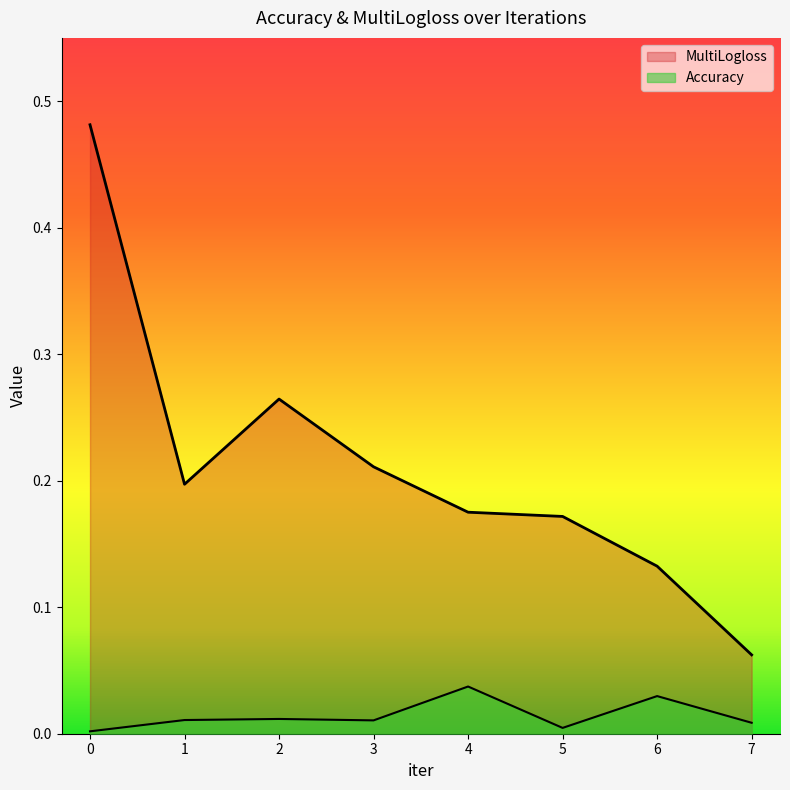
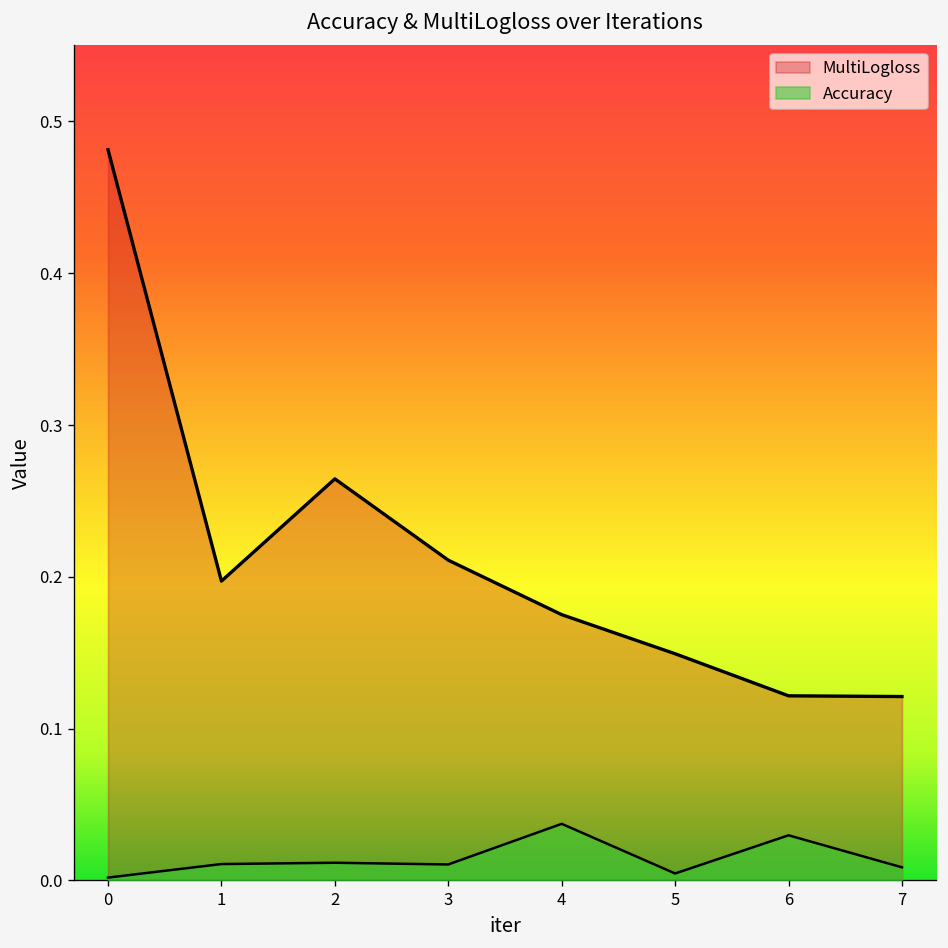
MultiLogloss, 5: 0.172 -> 0.149
MultiLogloss, 6: 0.132 -> 0.122
MultiLogloss, 7: 0.062 -> 0.121
